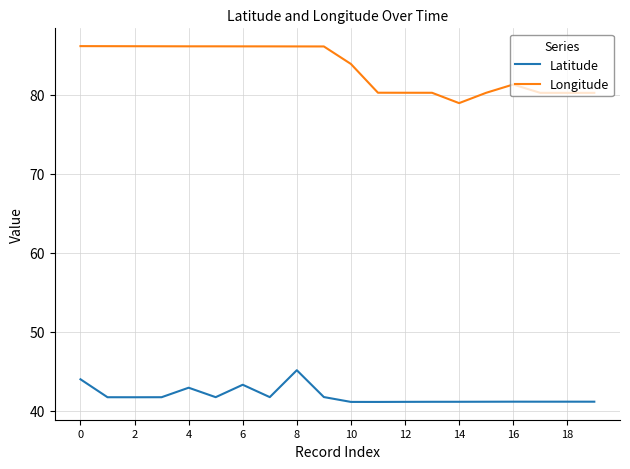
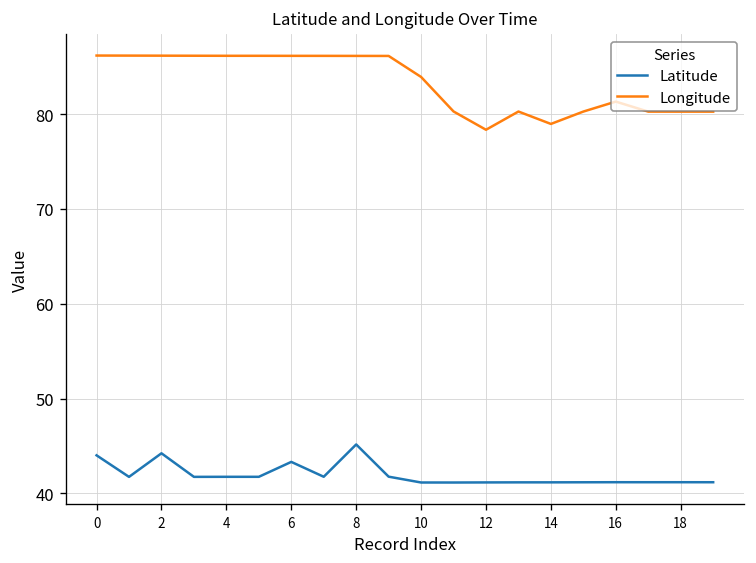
Latitude, 2: 42 -> 44
Latitude, 4: 43 -> 42
Longitude, 12: 80 -> 78
